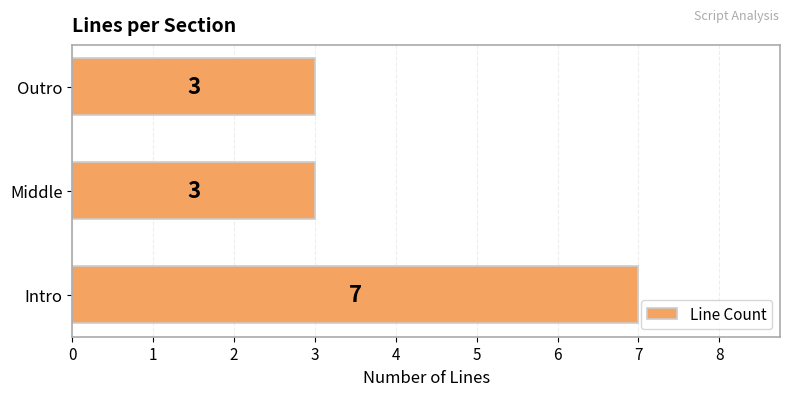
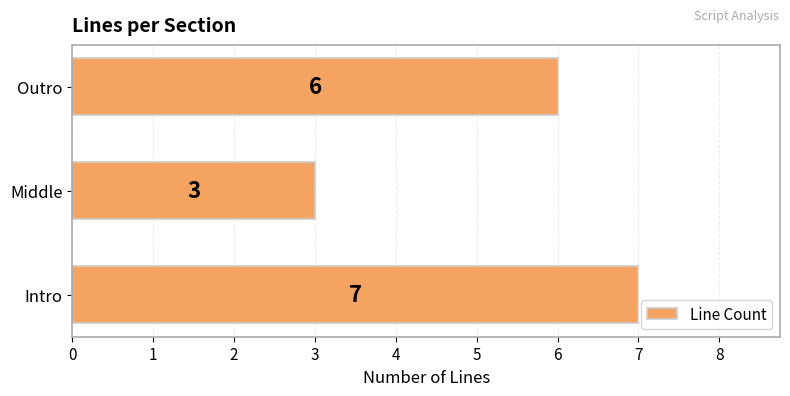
Outro: 3 -> 6
